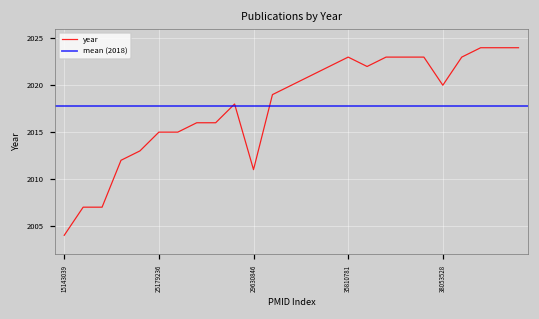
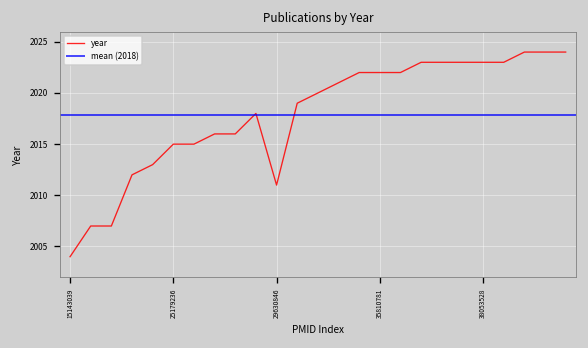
35810781: 2023 -> 2022
38053528: 2020 -> 2023
